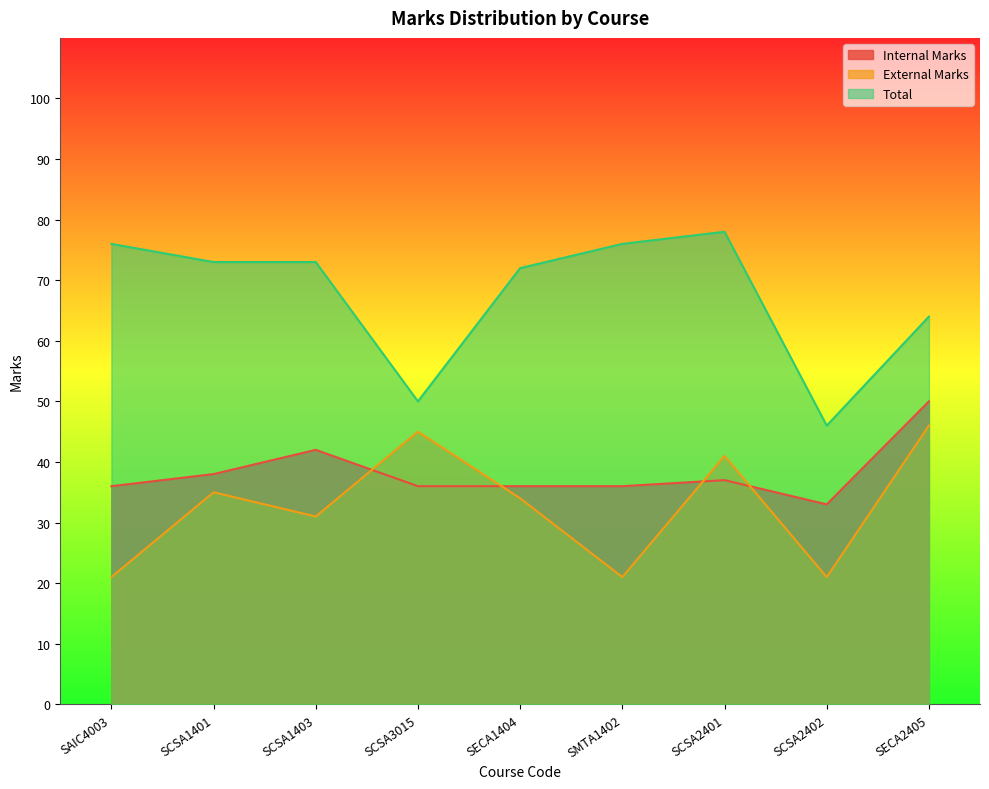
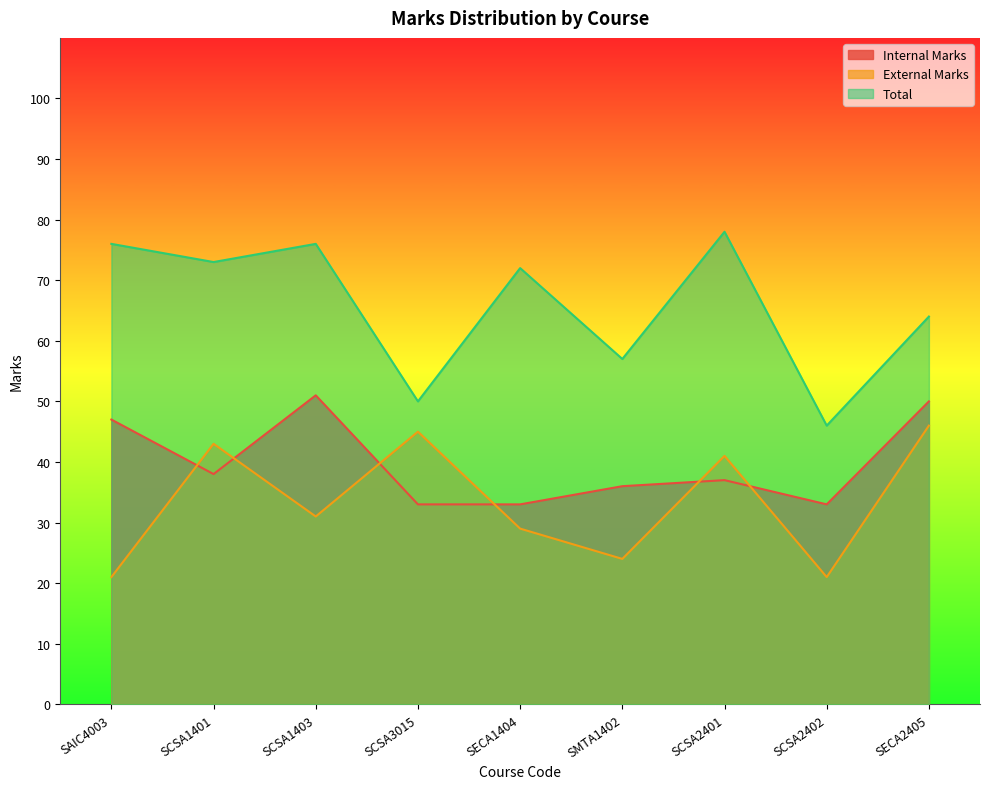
Internal Marks, SAIC4003: 36 -> 47
External Marks, SCSA1401: 35 -> 43
Internal Marks, SCSA1403: 42 -> 51
Total, SCSA1403: 73 -> 76
Internal Marks, SCSA3015: 36 -> 33
Internal Marks, SECA1404: 36 -> 33
External Marks, SECA1404: 34 -> 29
External Marks, SMTA1402: 21 -> 24
Total, SMTA1402: 76 -> 57
